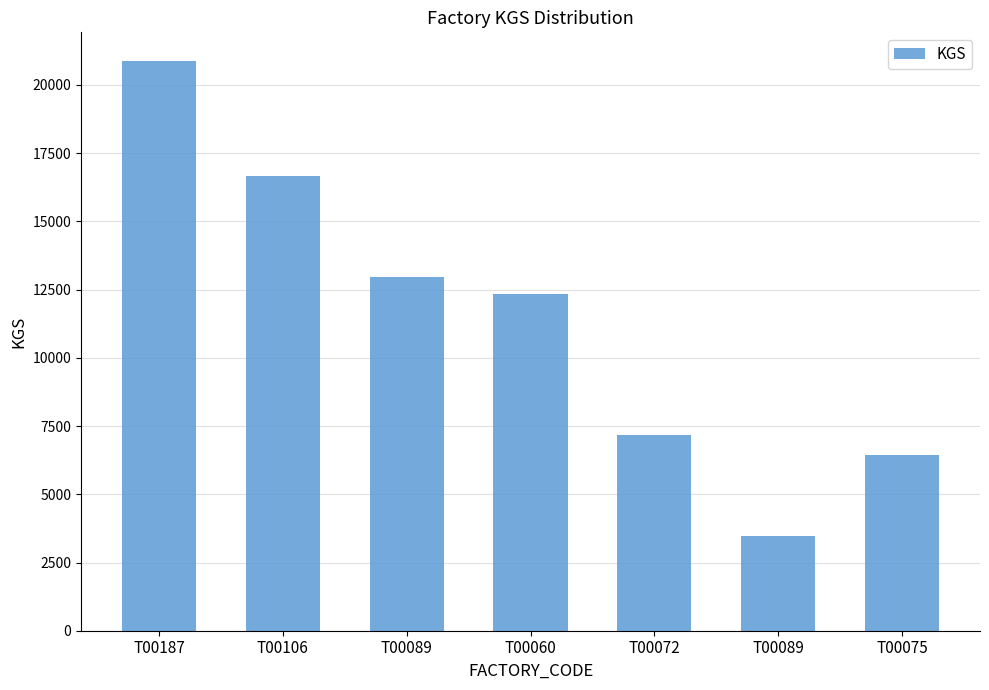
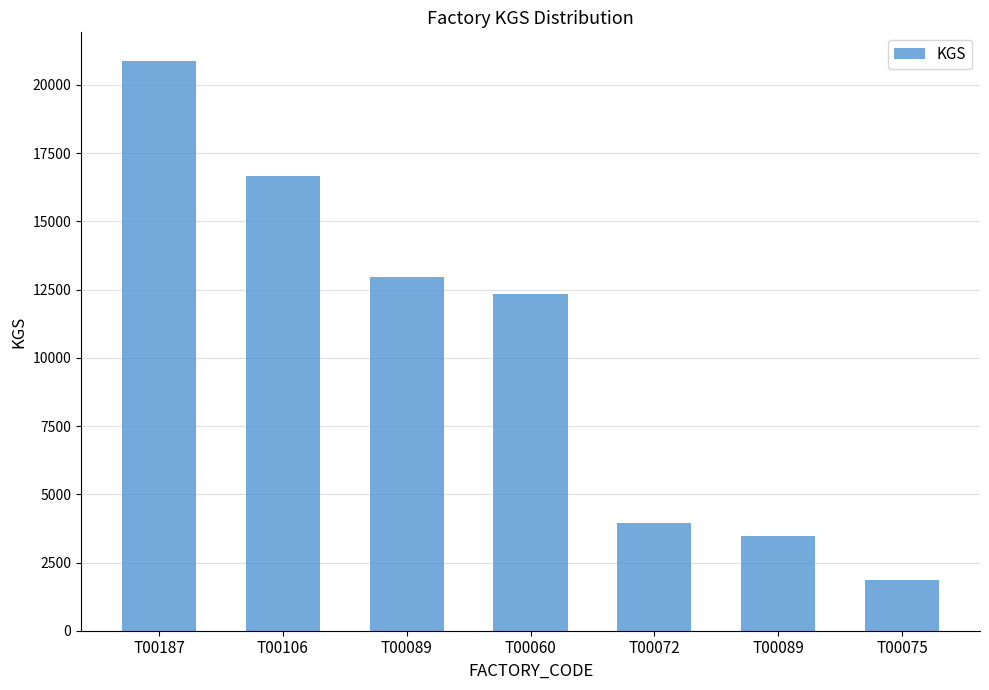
T00072: 7200 -> 3900
T00075: 6400 -> 1900
